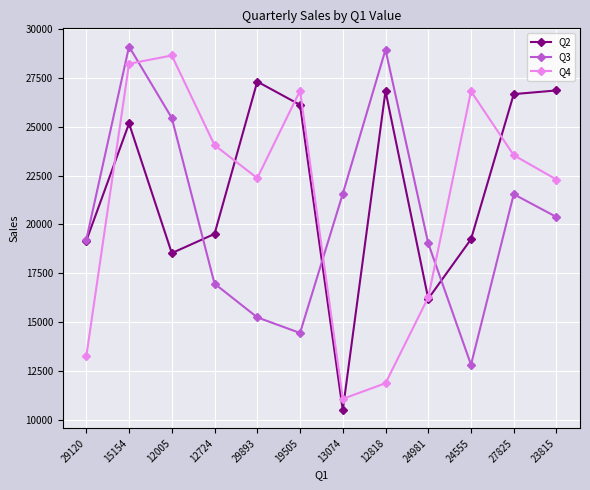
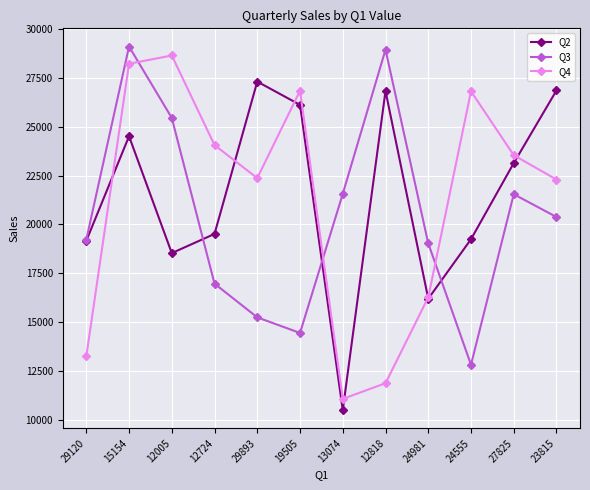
Q2, 15154: 25200 -> 24500
Q2, 27825: 26700 -> 23100
